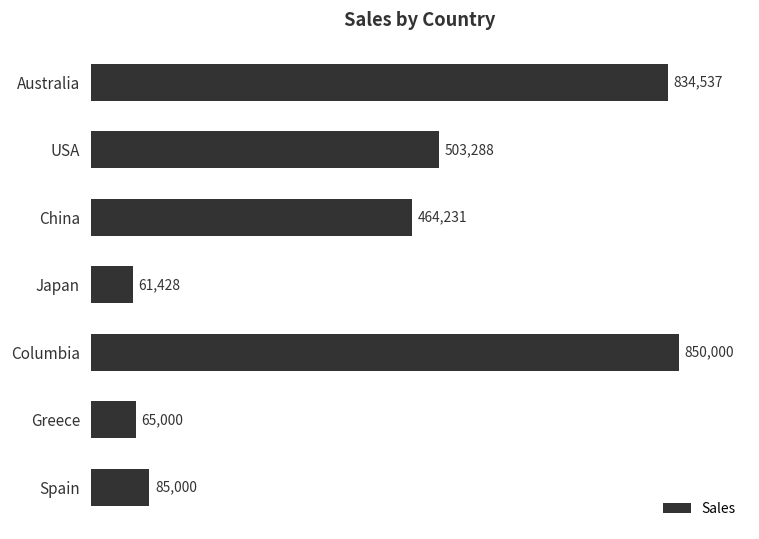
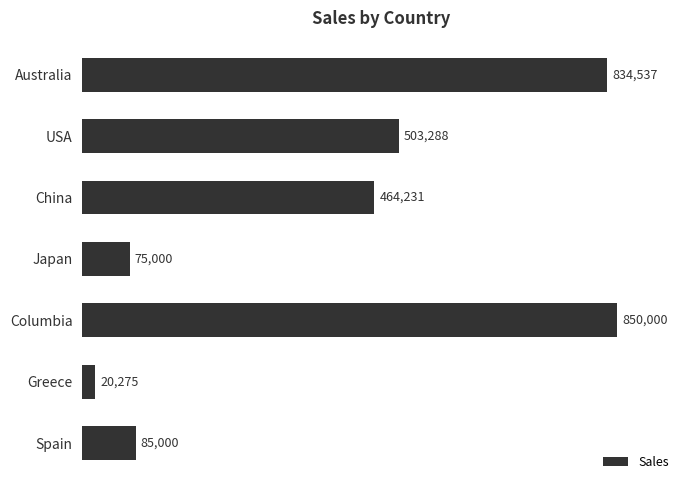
Japan: 61,428 -> 75,000
Greece: 65,000 -> 20,275
